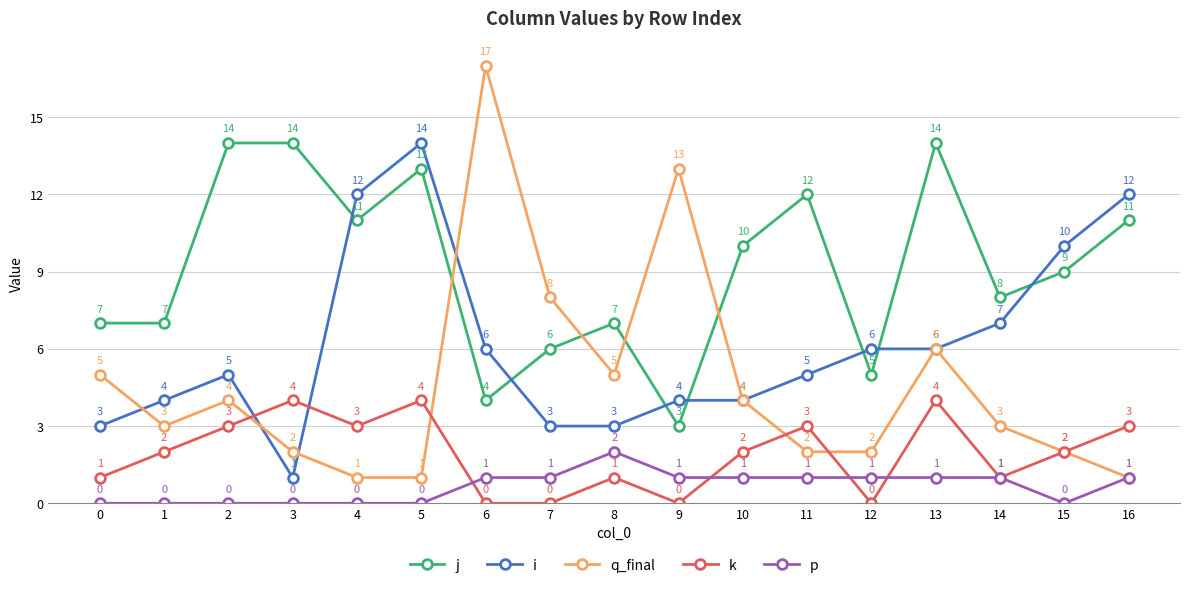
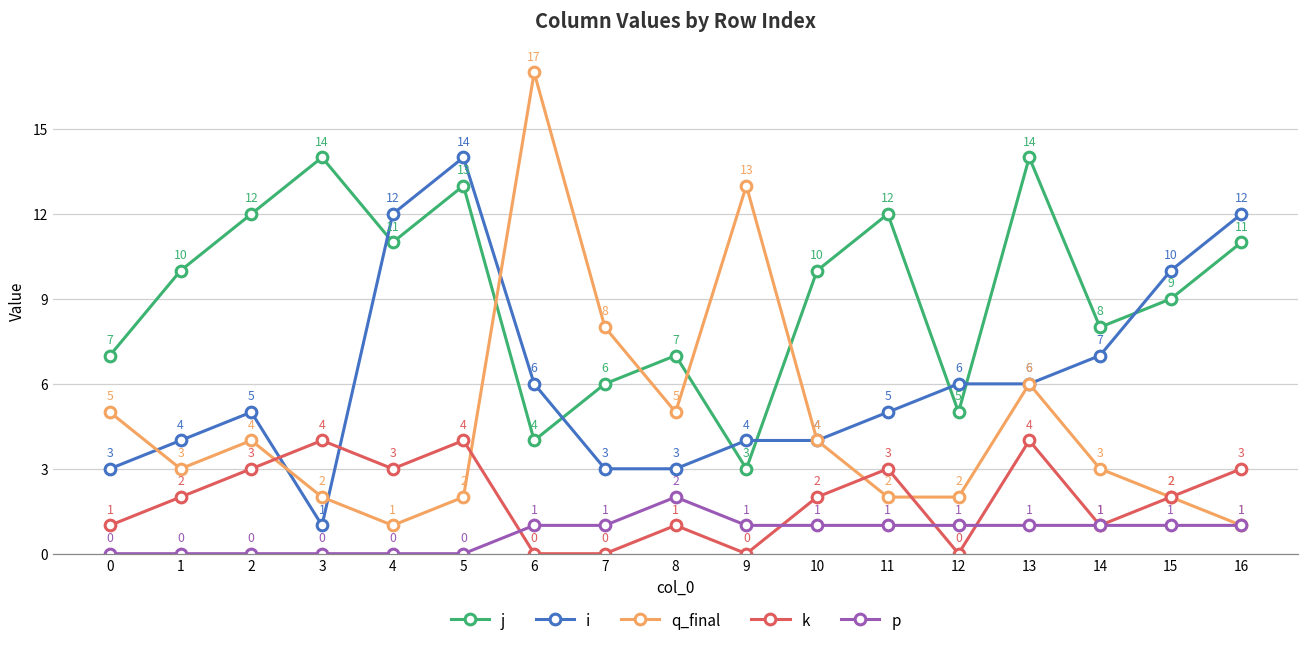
j, 1: 7 -> 10
j, 2: 14 -> 12
q_final, 5: 1 -> 2
p, 15: 0 -> 1
